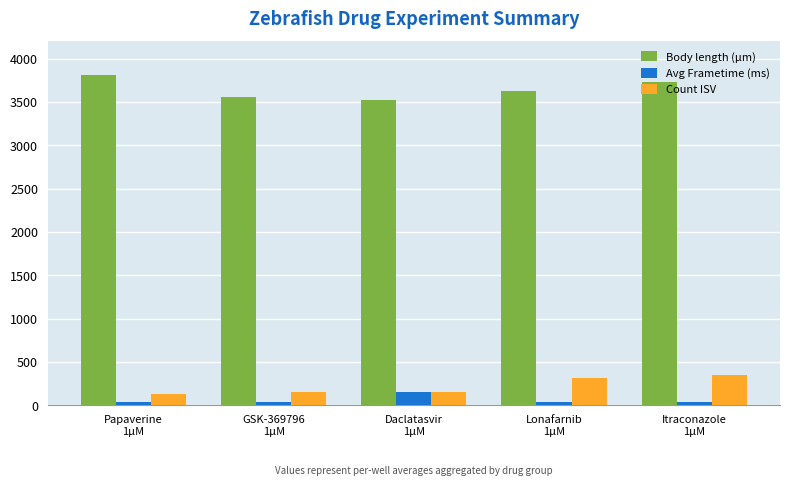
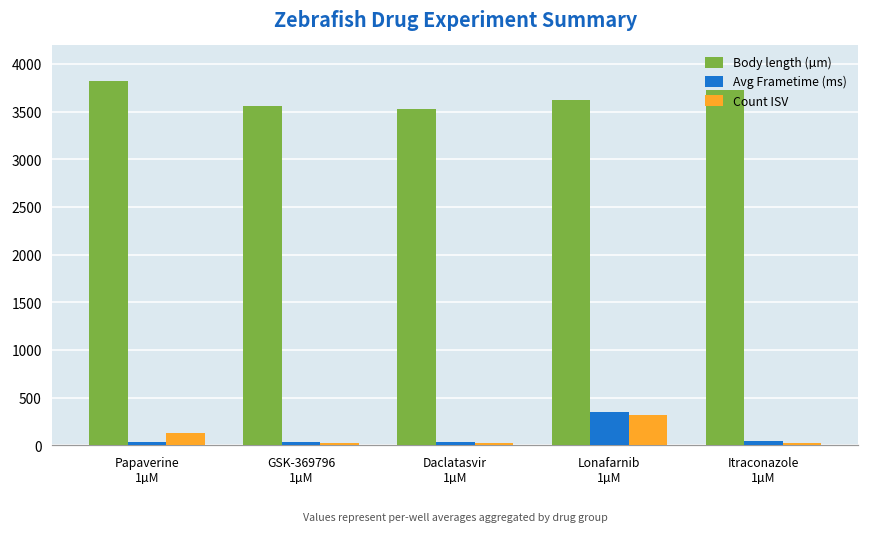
Count ISV, GSK-369796 1µM: 200 -> 0
Avg Frametime (ms), Daclatasvir 1µM: 100 -> 0
Count ISV, Daclatasvir 1µM: 200 -> 0
Avg Frametime (ms), Lonafarnib 1µM: 0 -> 400
Count ISV, Itraconazole 1µM: 400 -> 0
